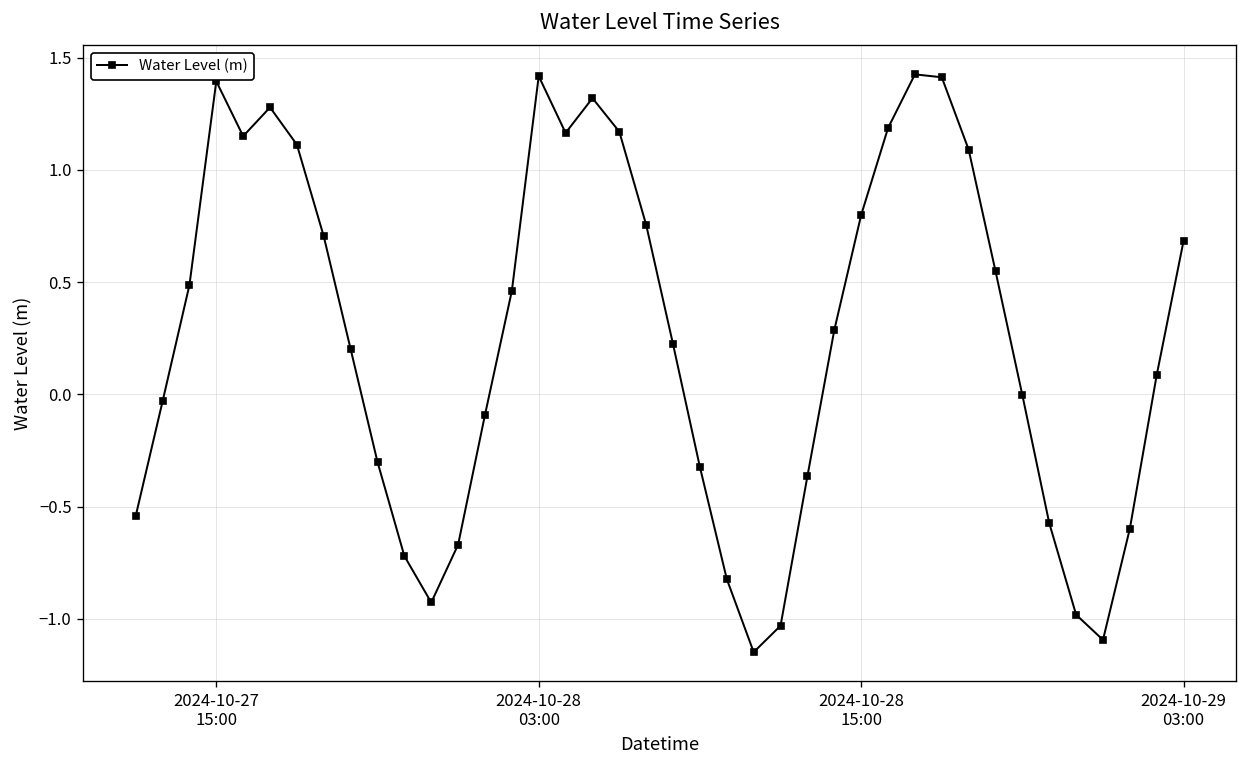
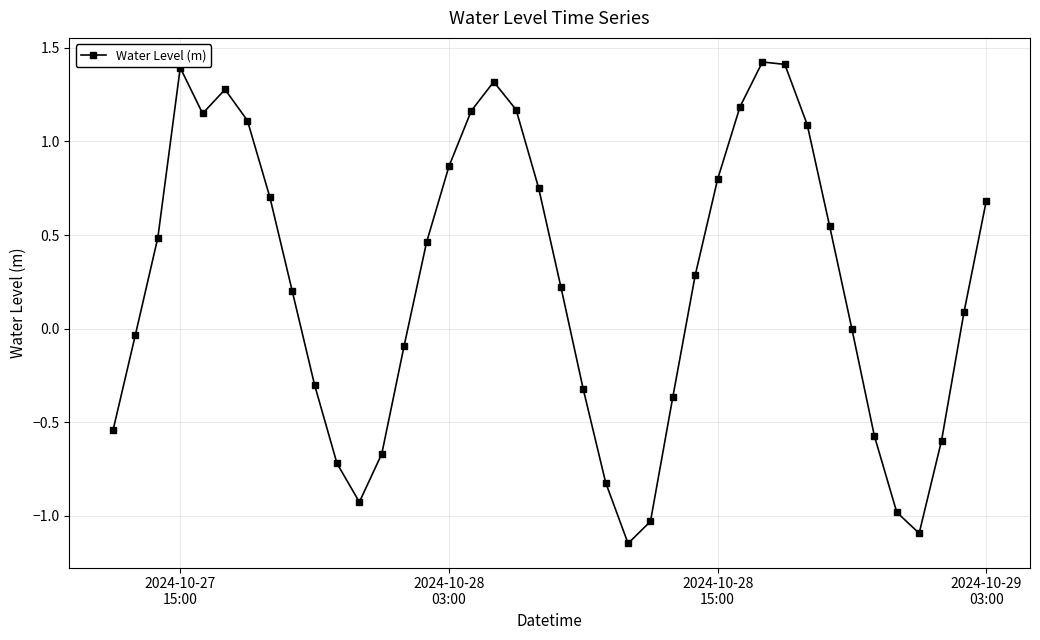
2024-10-28 03:00: 1.42 -> 0.87
